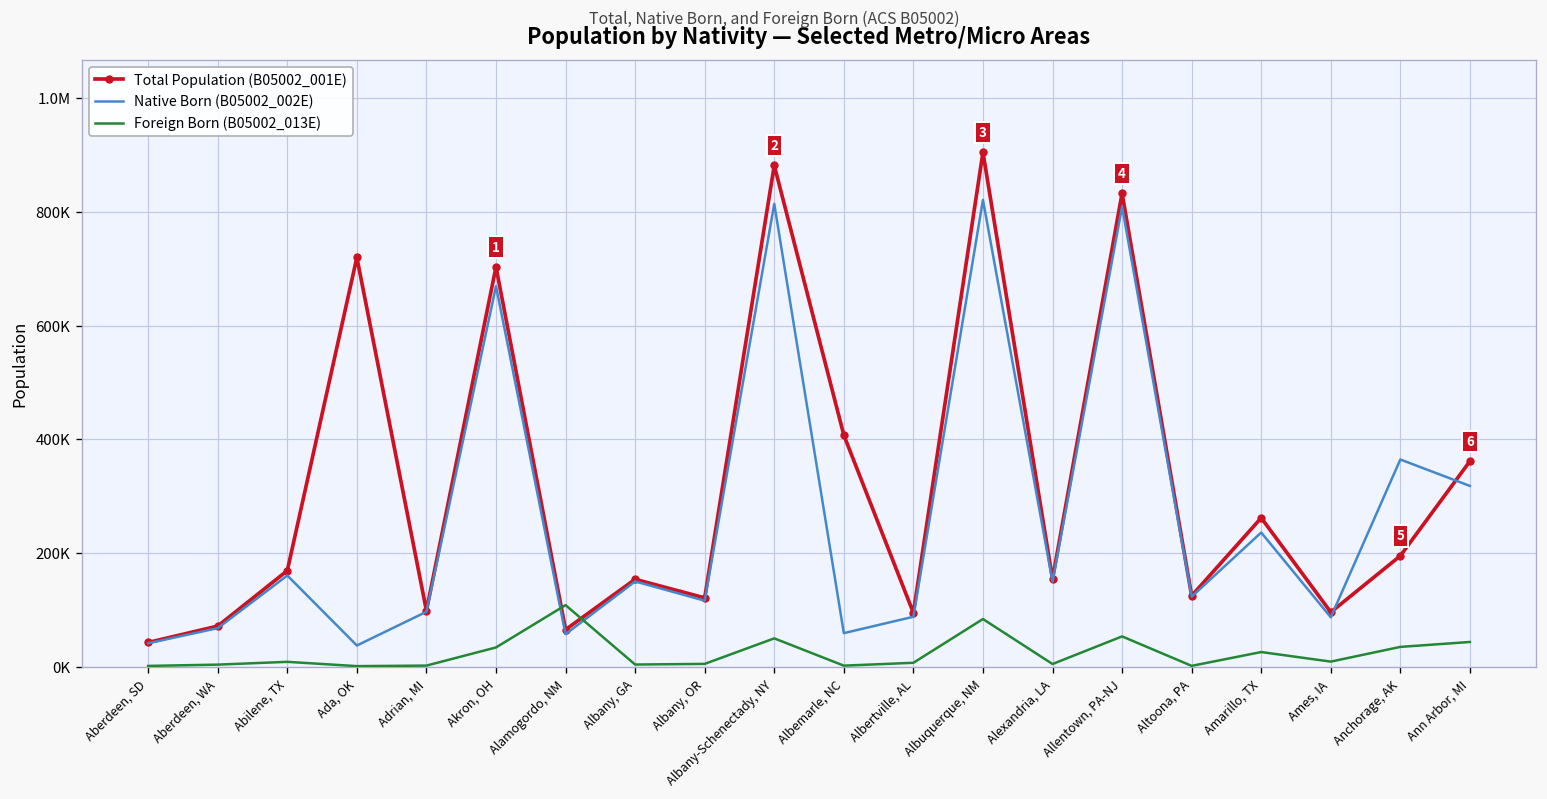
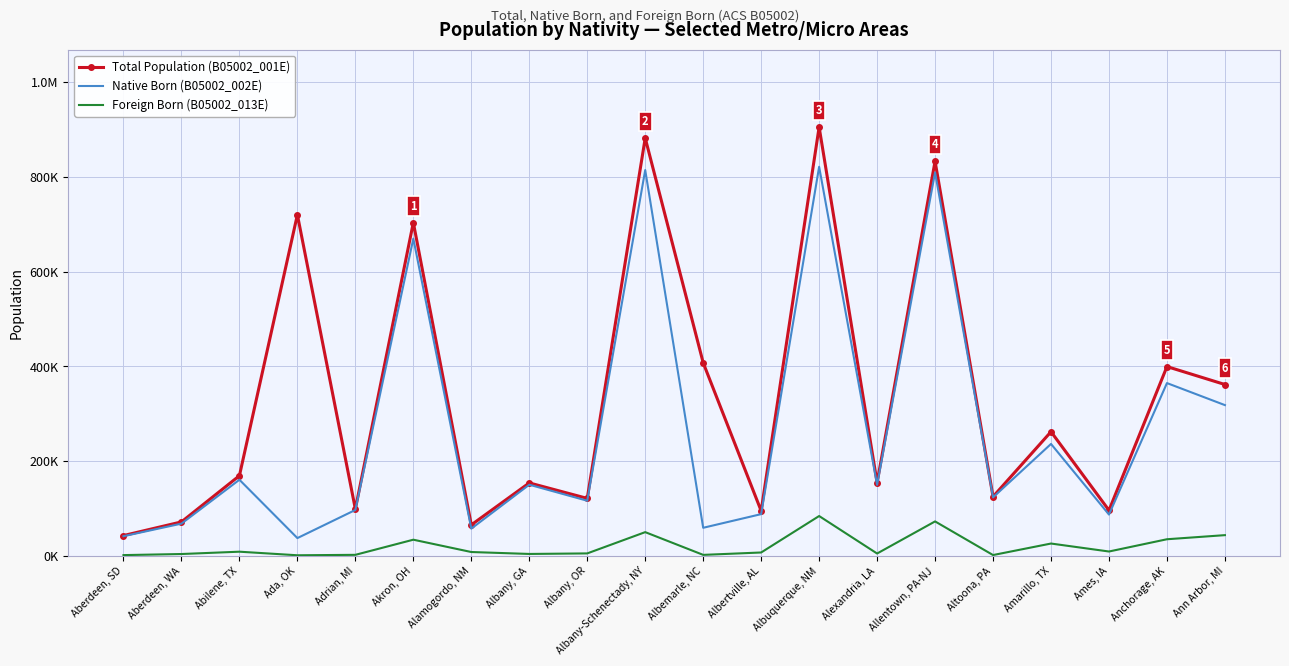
Foreign Born (B05002_013E), Alamogordo, NM: 110000 -> 10000
Foreign Born (B05002_013E), Allentown, PA-NJ: 50000 -> 70000
Total Population (B05002_001E), Anchorage, AK: 200000 -> 400000
